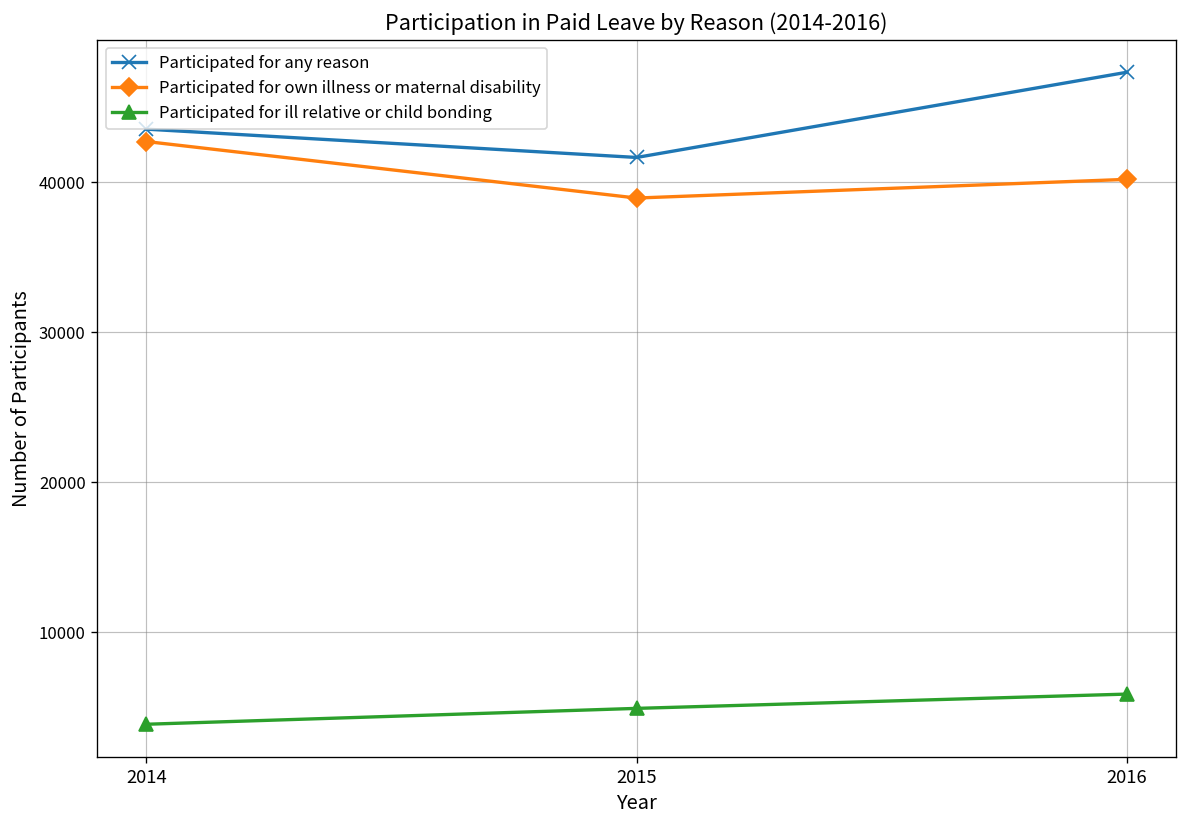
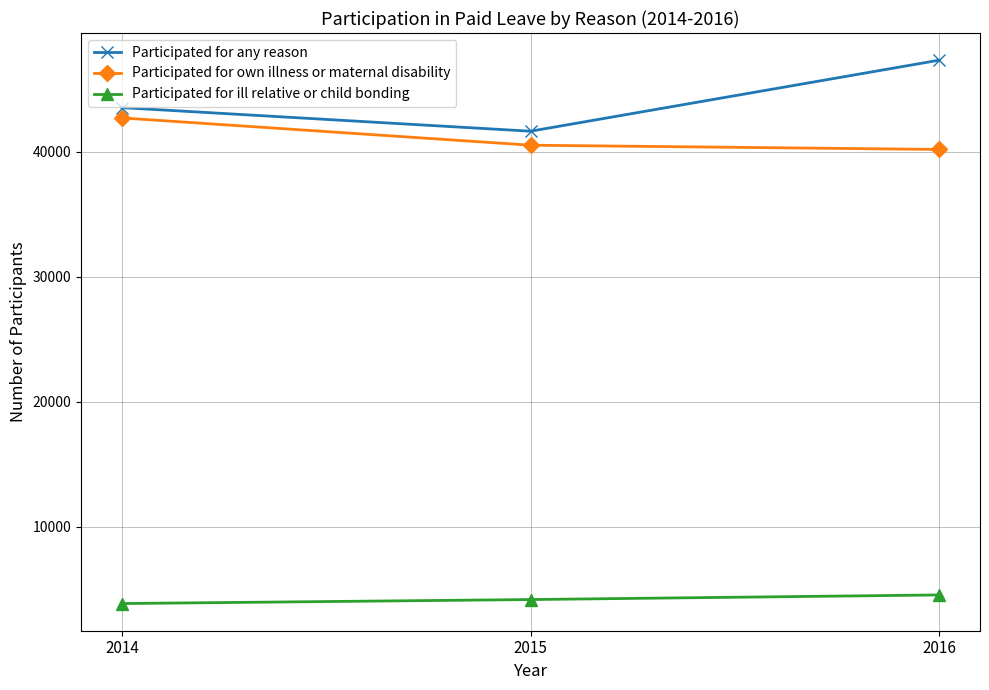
Participated for own illness or maternal disability, 2015: 39000 -> 40500
Participated for ill relative or child bonding, 2015: 4900 -> 4200
Participated for ill relative or child bonding, 2016: 5900 -> 4600
